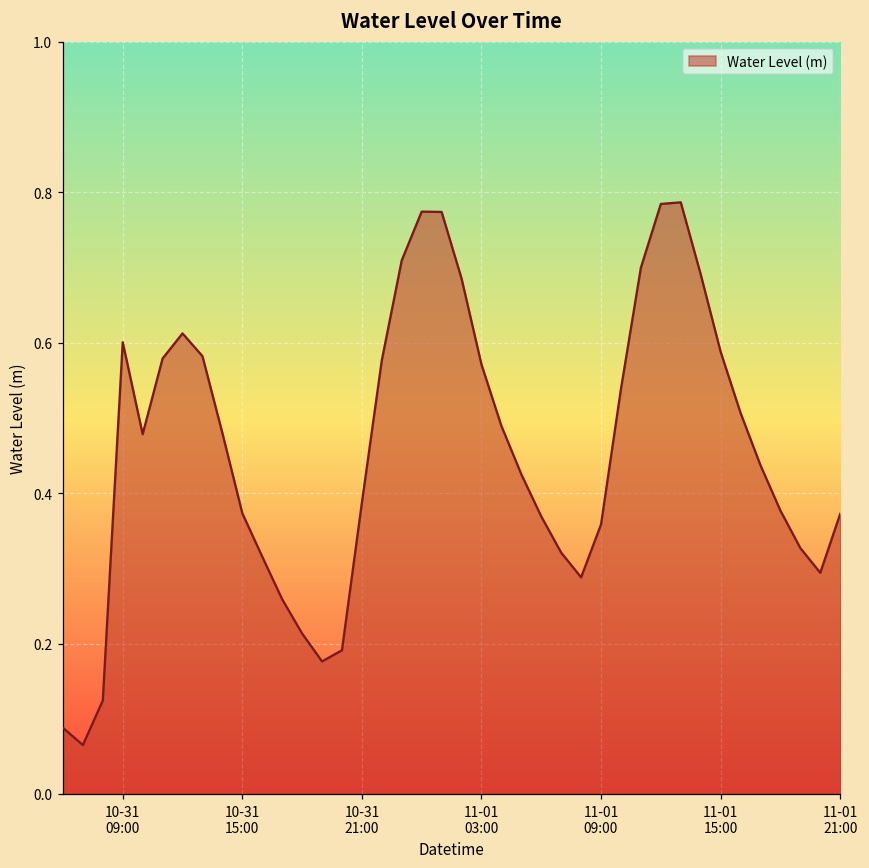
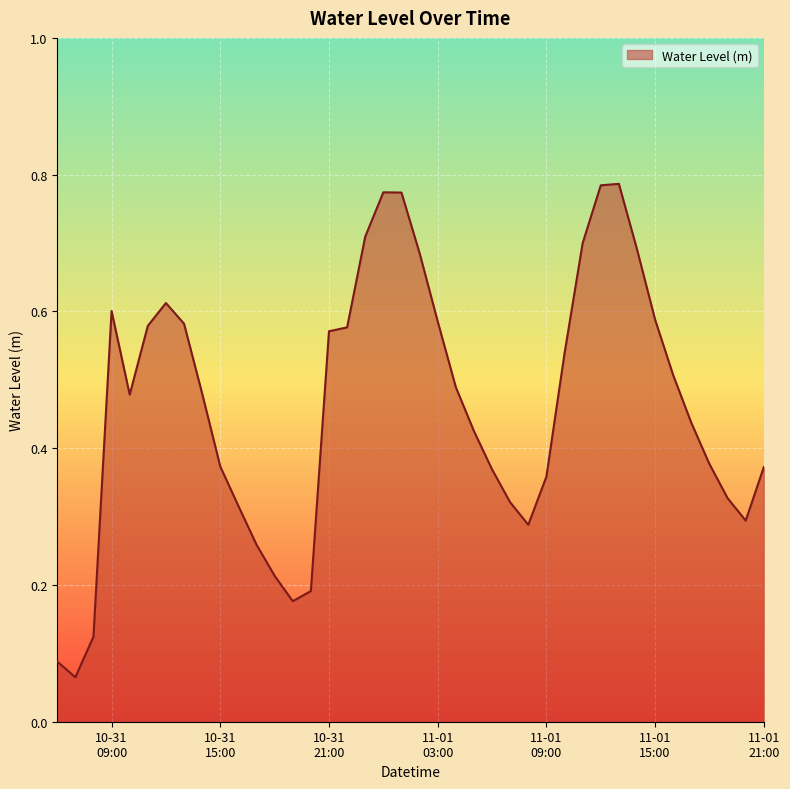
10-31 21:00: 0.39 -> 0.57
11-01 03:00: 0.57 -> 0.59
